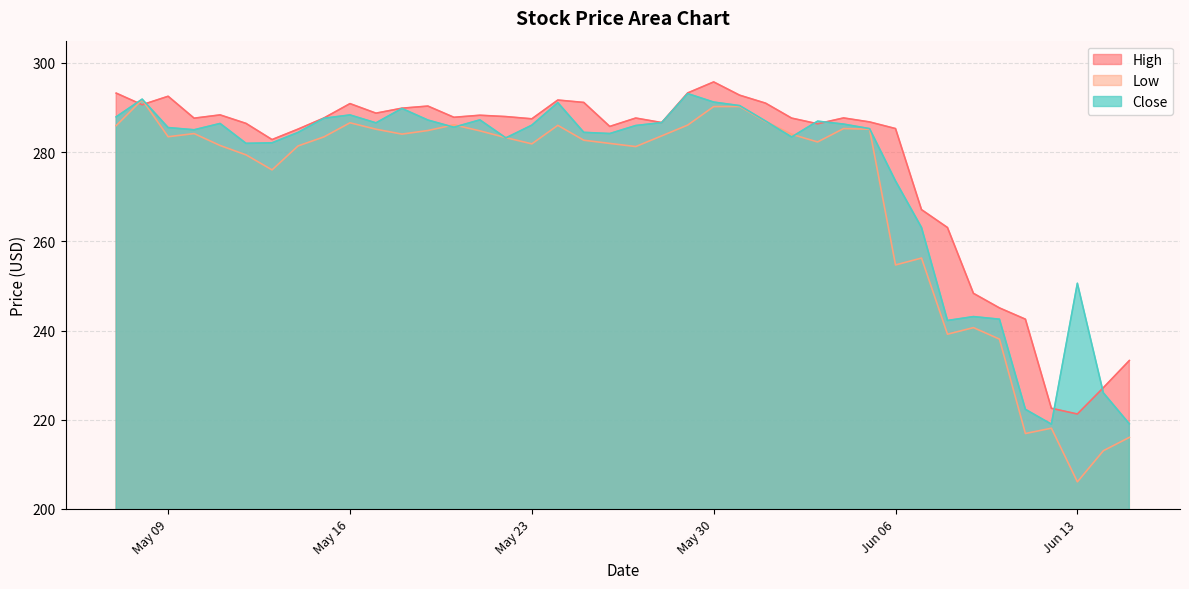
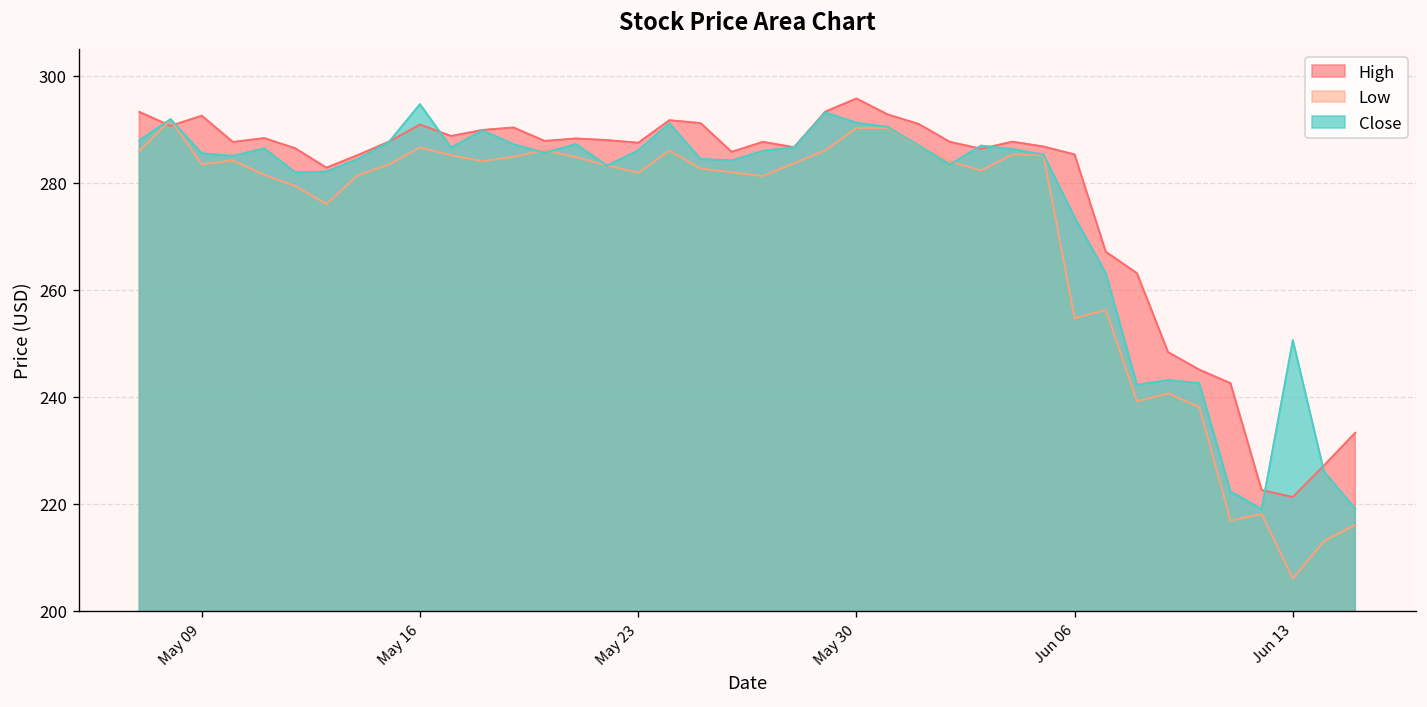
Close, May 16: 288 -> 295
